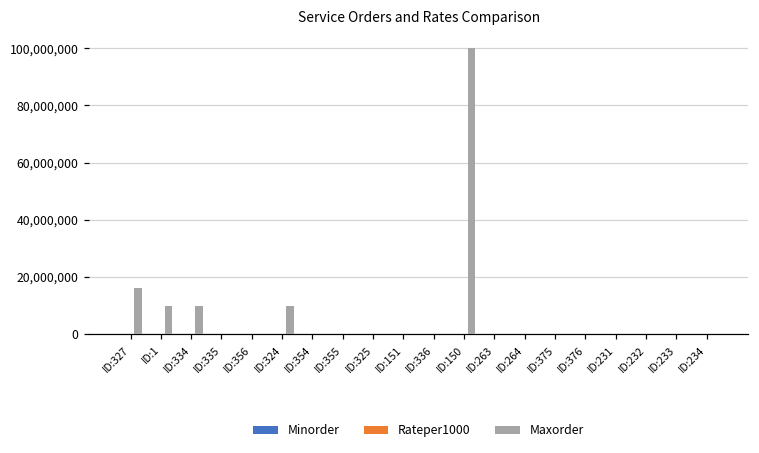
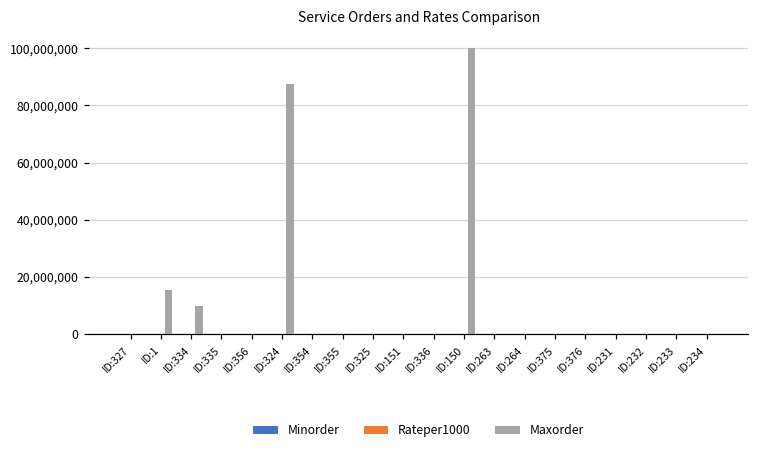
Maxorder, ID:327: 16,000,000 -> 0
Maxorder, ID:1: 10,000,000 -> 16,000,000
Maxorder, ID:324: 10,000,000 -> 88,000,000
